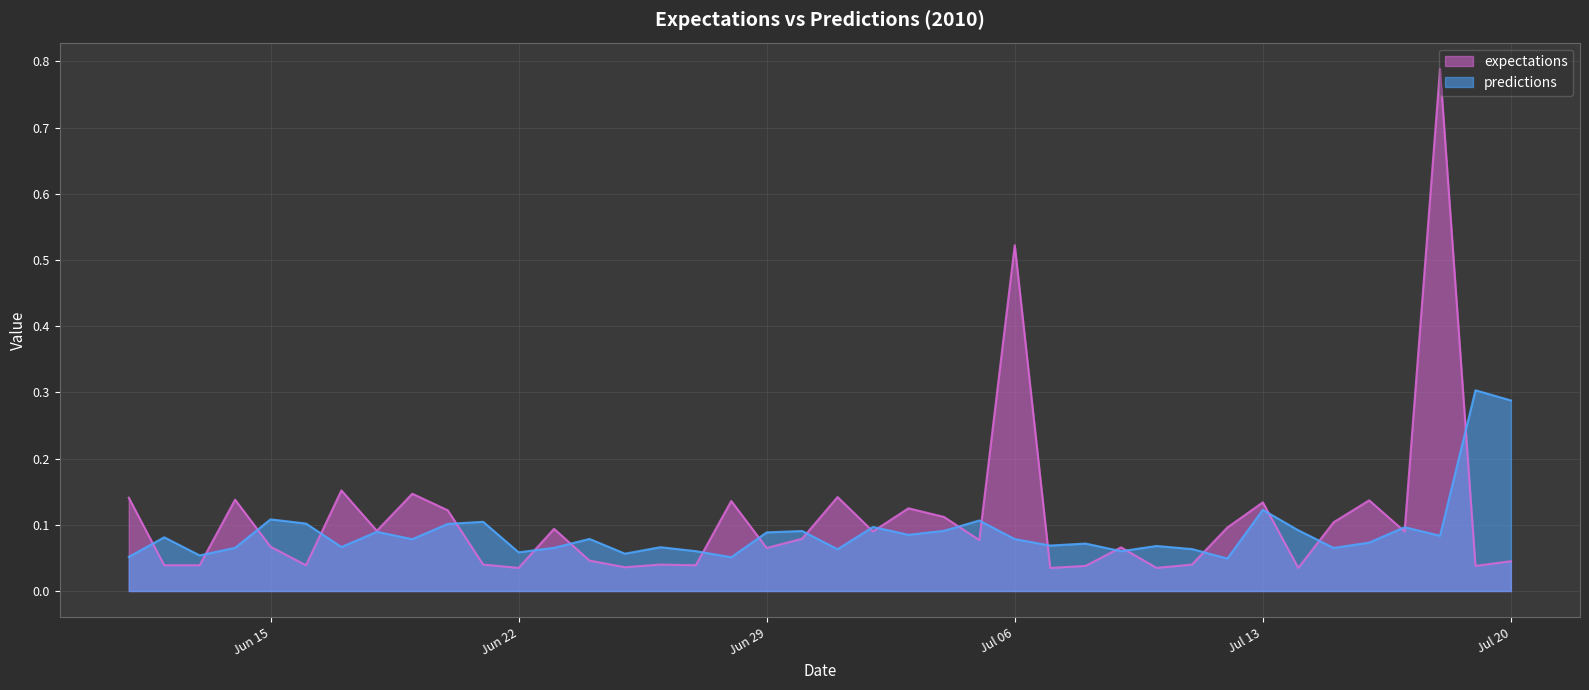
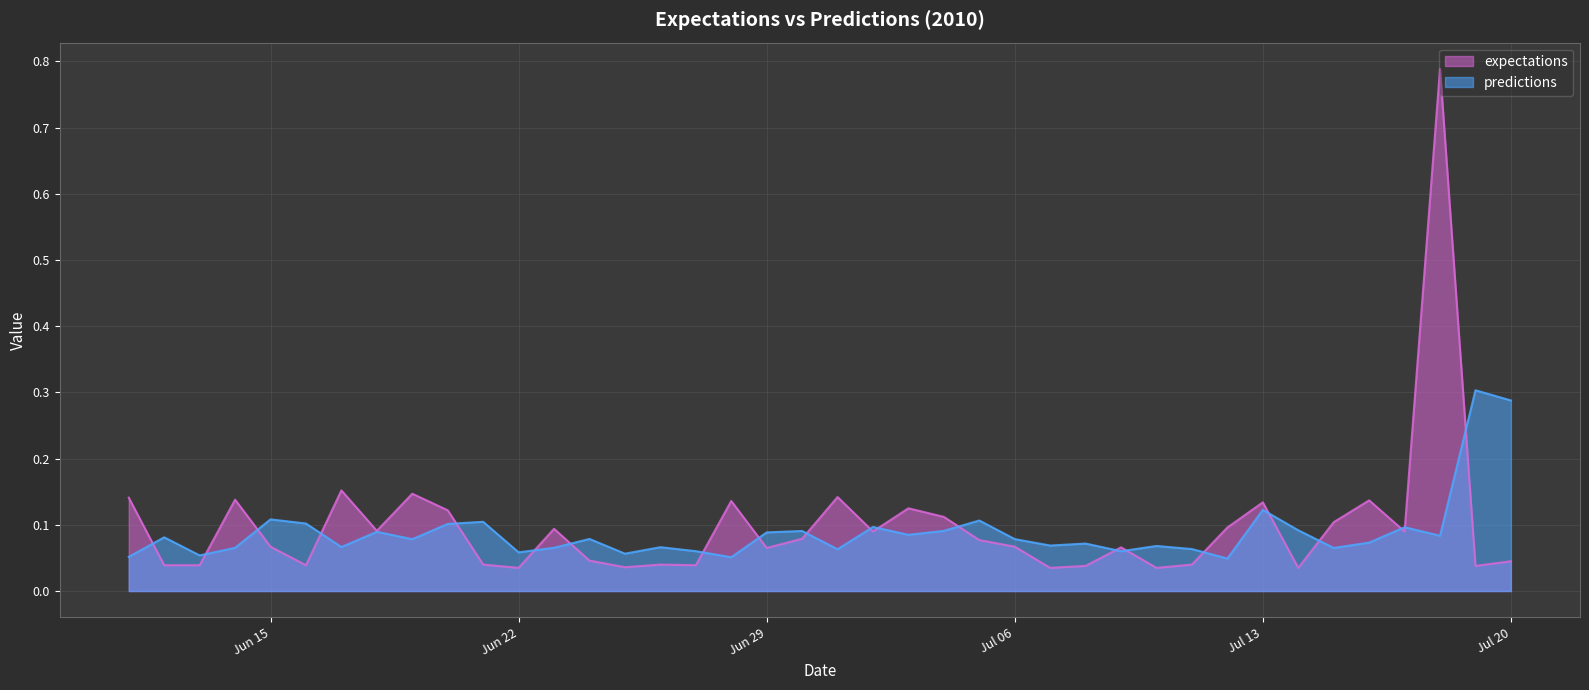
expectations, Jul 06: 0.52 -> 0.07
